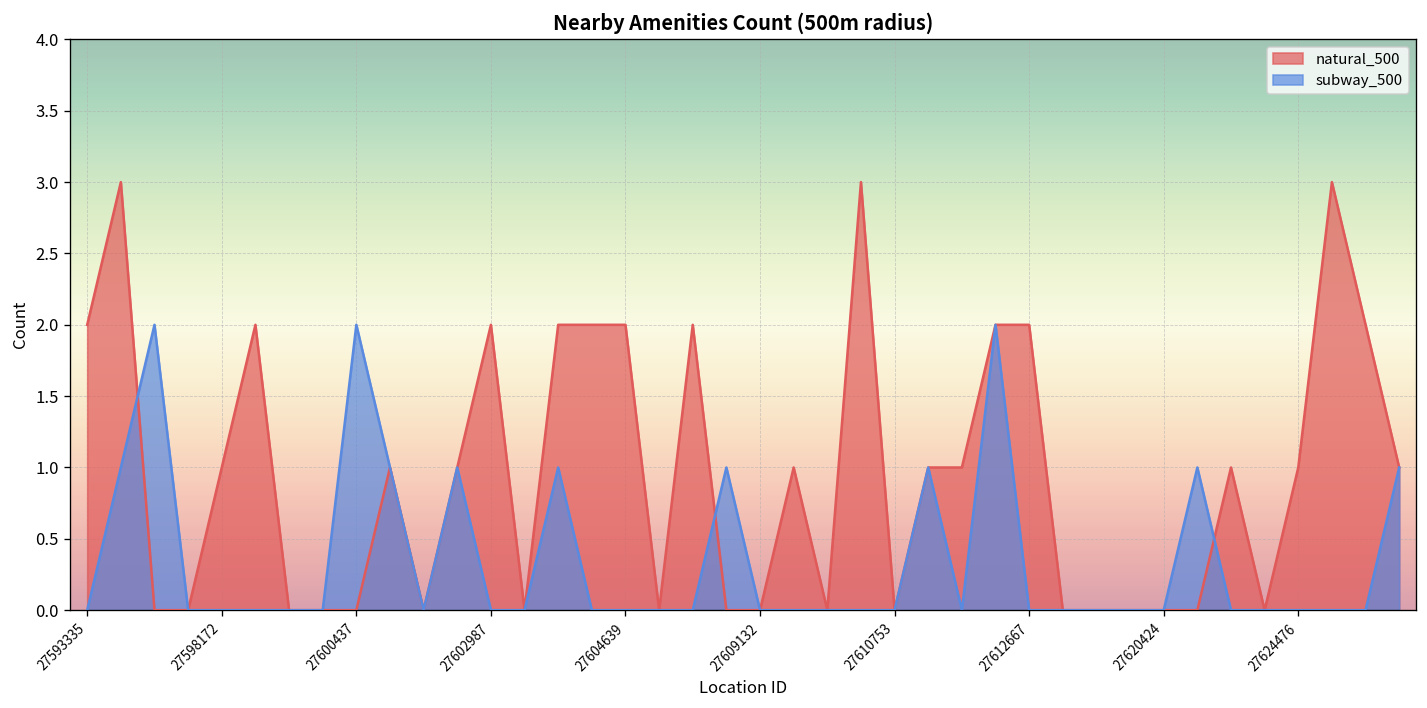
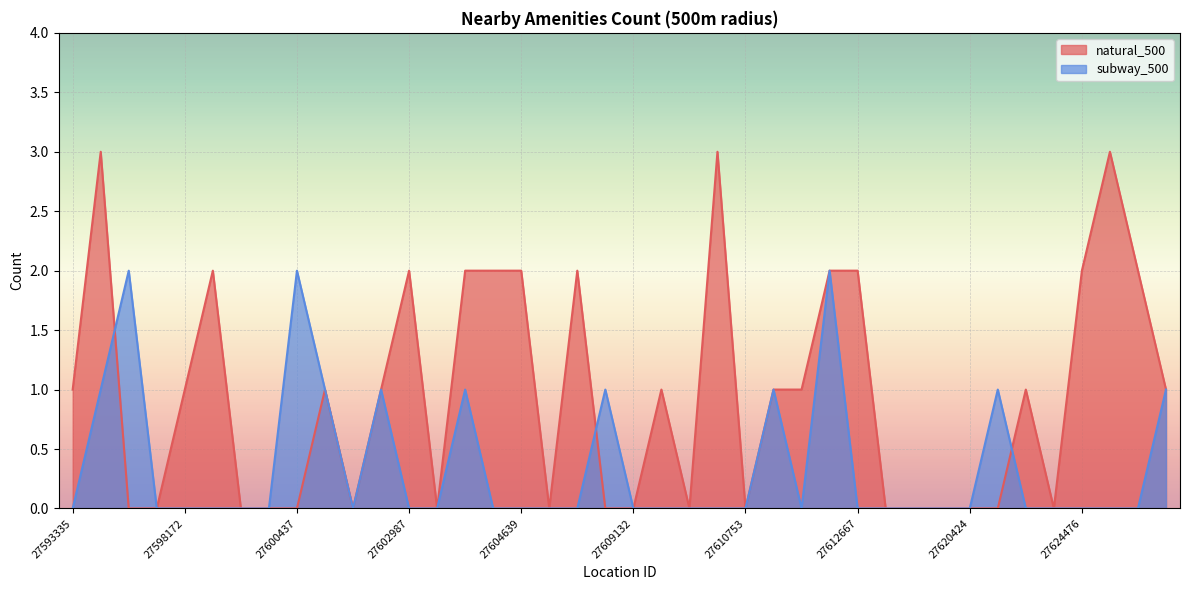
natural_500, 27593335: 2 -> 1
natural_500, 27624476: 1 -> 2
